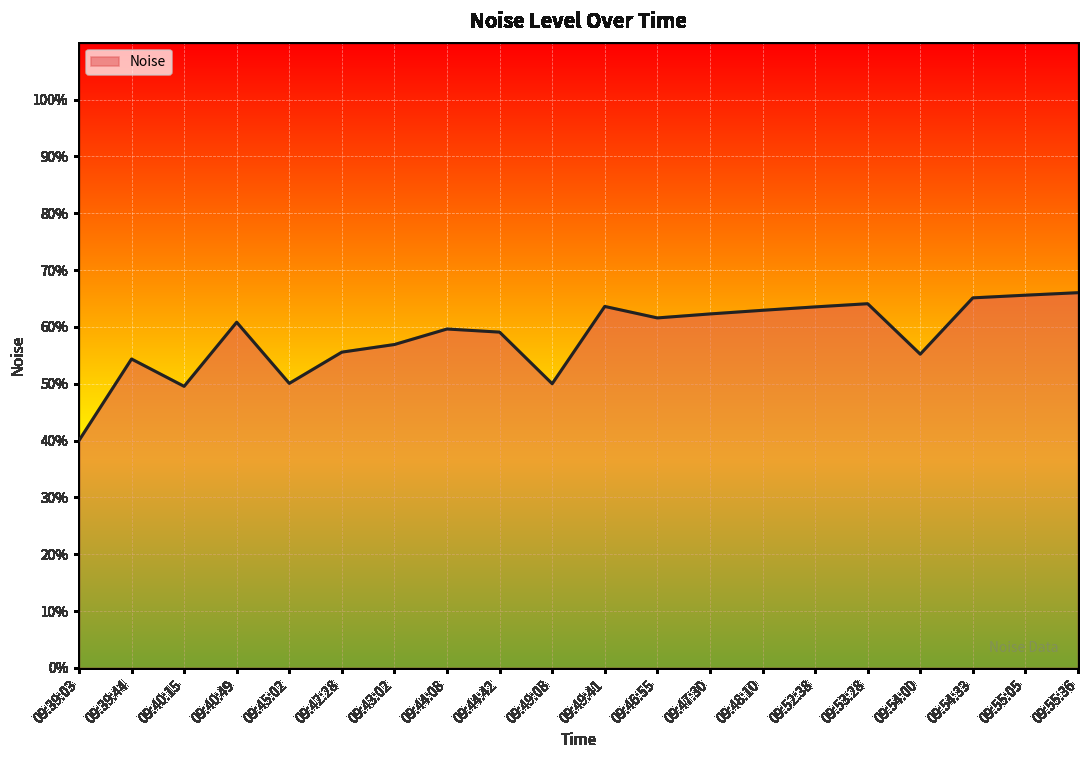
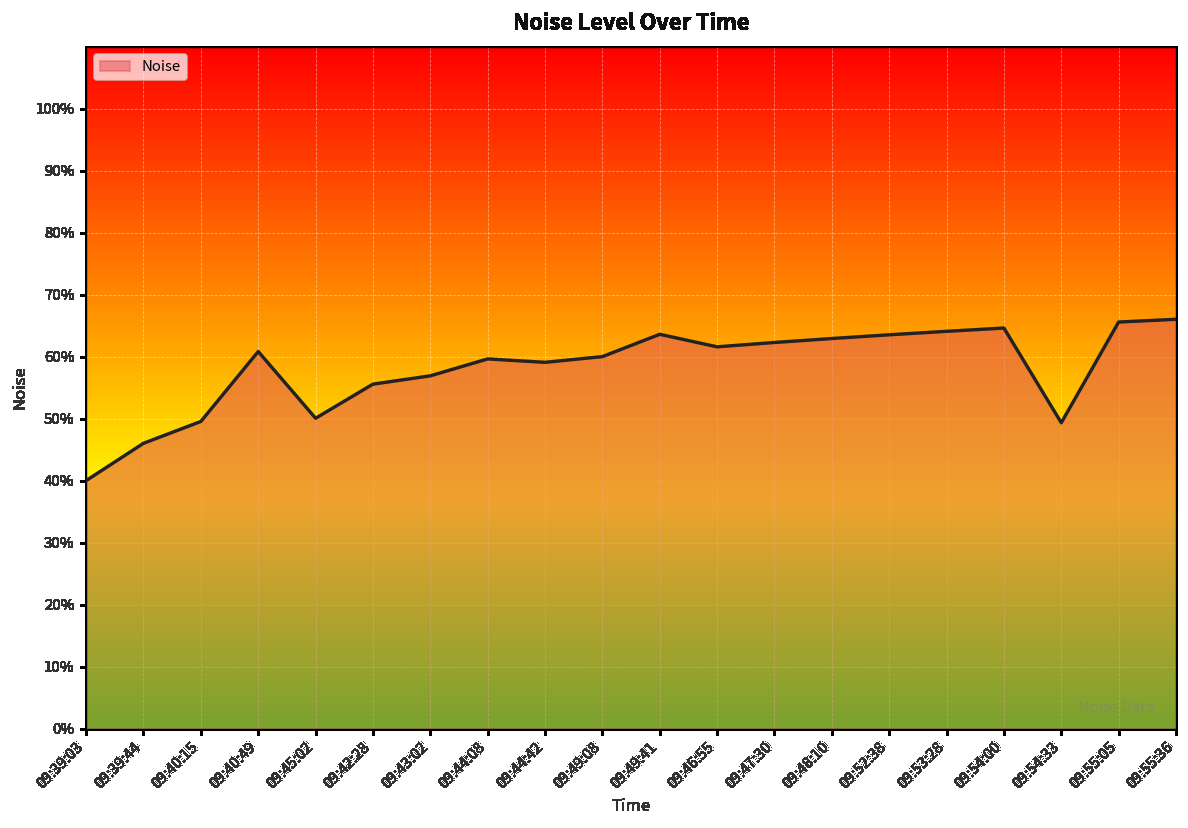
09:39:44: 54% -> 46%
09:49:08: 50% -> 60%
09:54:00: 55% -> 65%
09:54:33: 65% -> 49%
